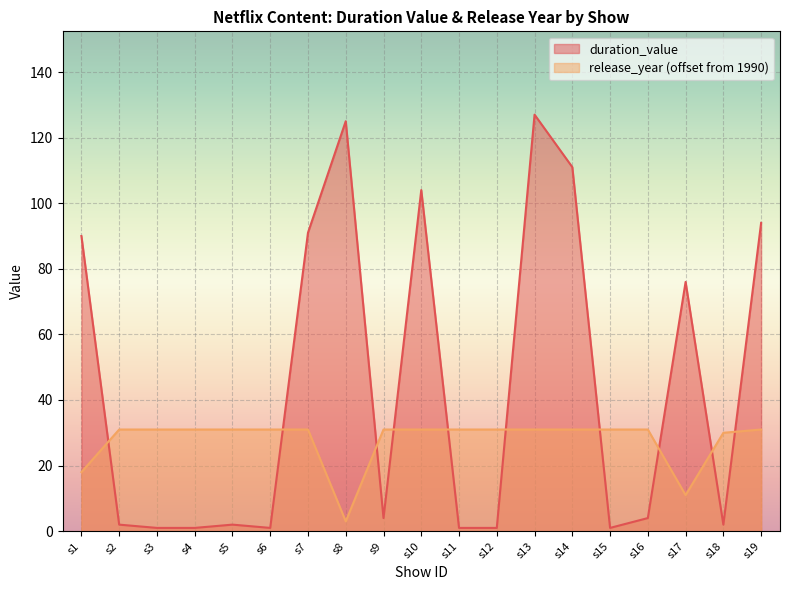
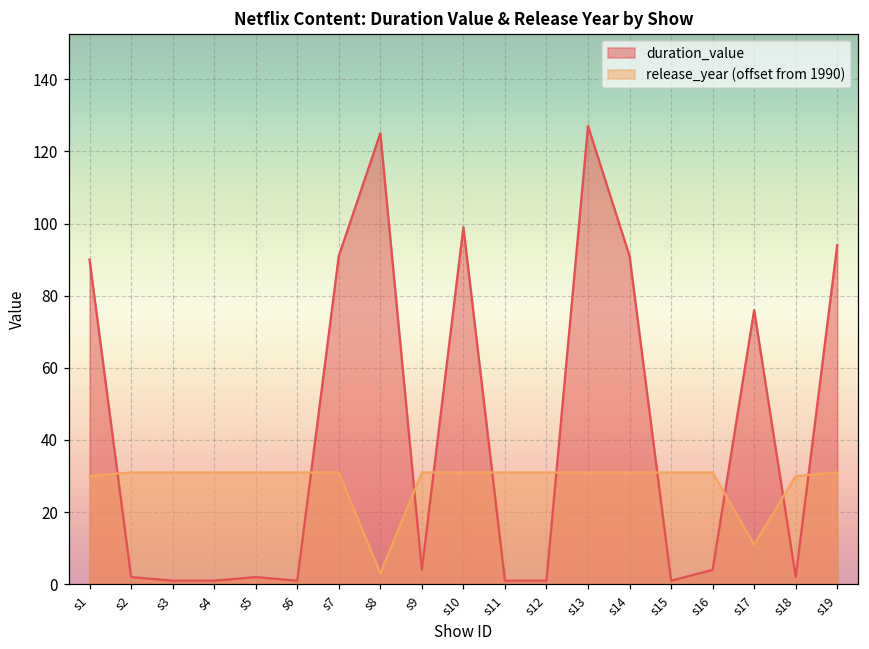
release_year (offset from 1990), s1: 18 -> 30
duration_value, s10: 104 -> 99
duration_value, s14: 111 -> 91
